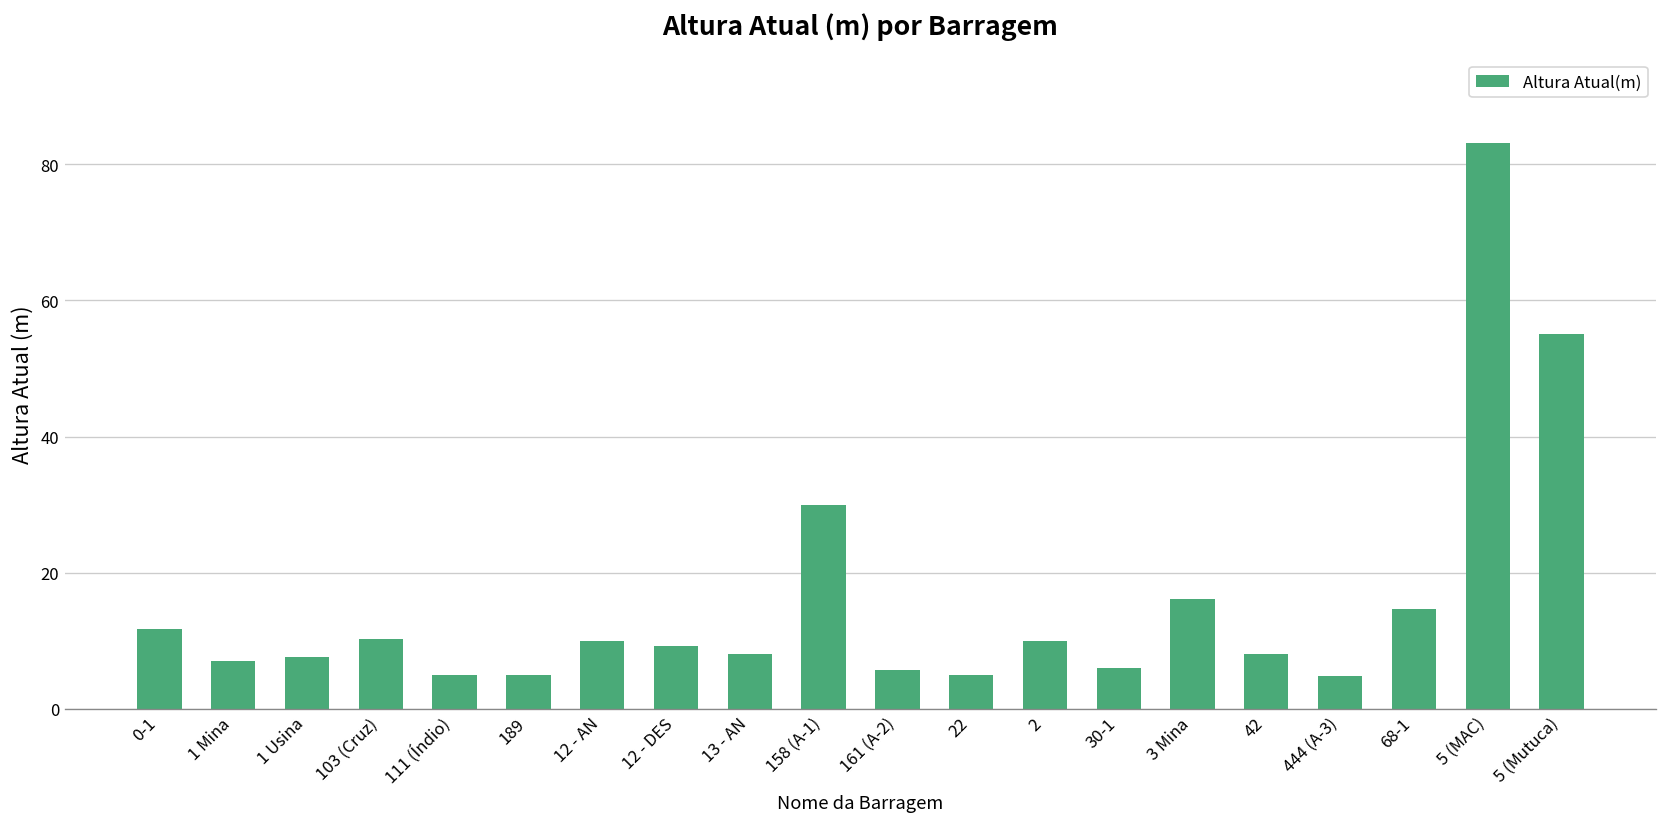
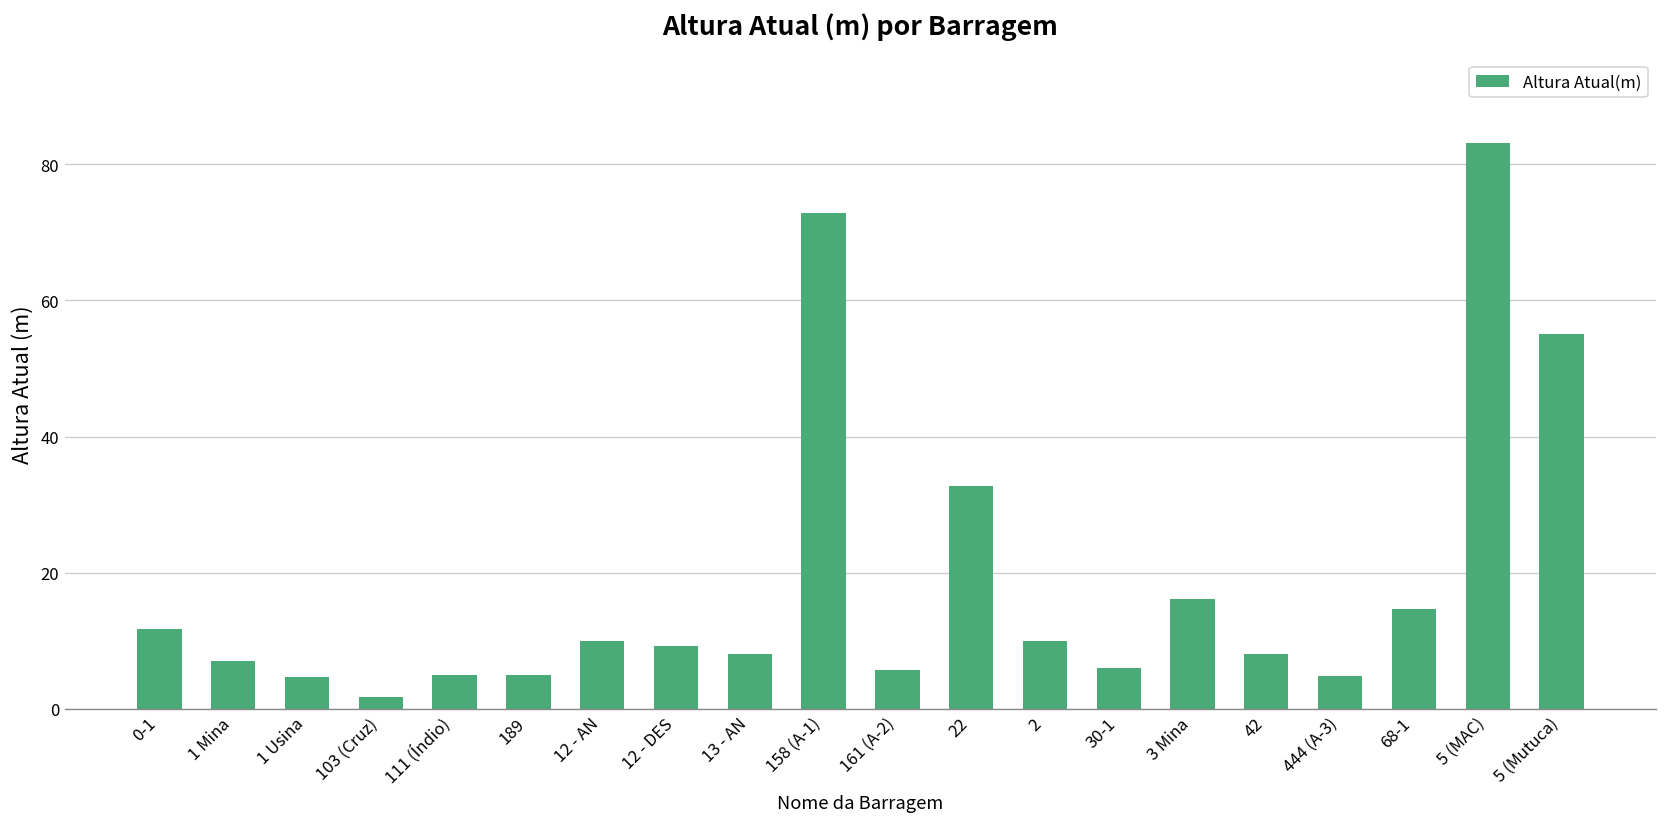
1 Usina: 8 -> 5
103 (Cruz): 10 -> 2
158 (A-1): 30 -> 73
22: 5 -> 33
